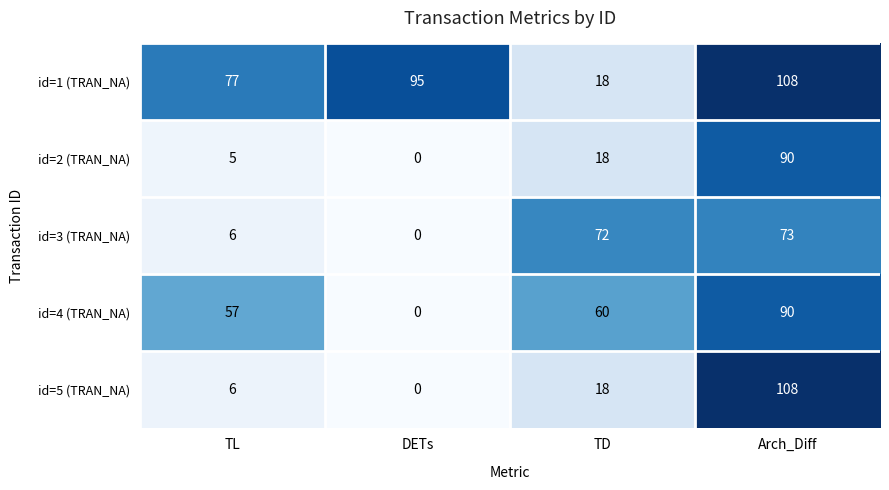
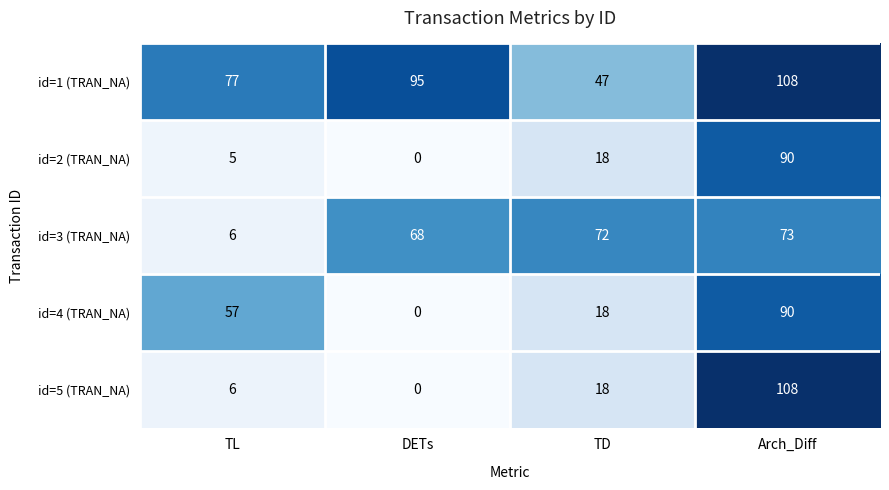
id=1 (TRAN_NA), TD: 18 -> 47
id=3 (TRAN_NA), DETs: 0 -> 68
id=4 (TRAN_NA), TD: 60 -> 18
